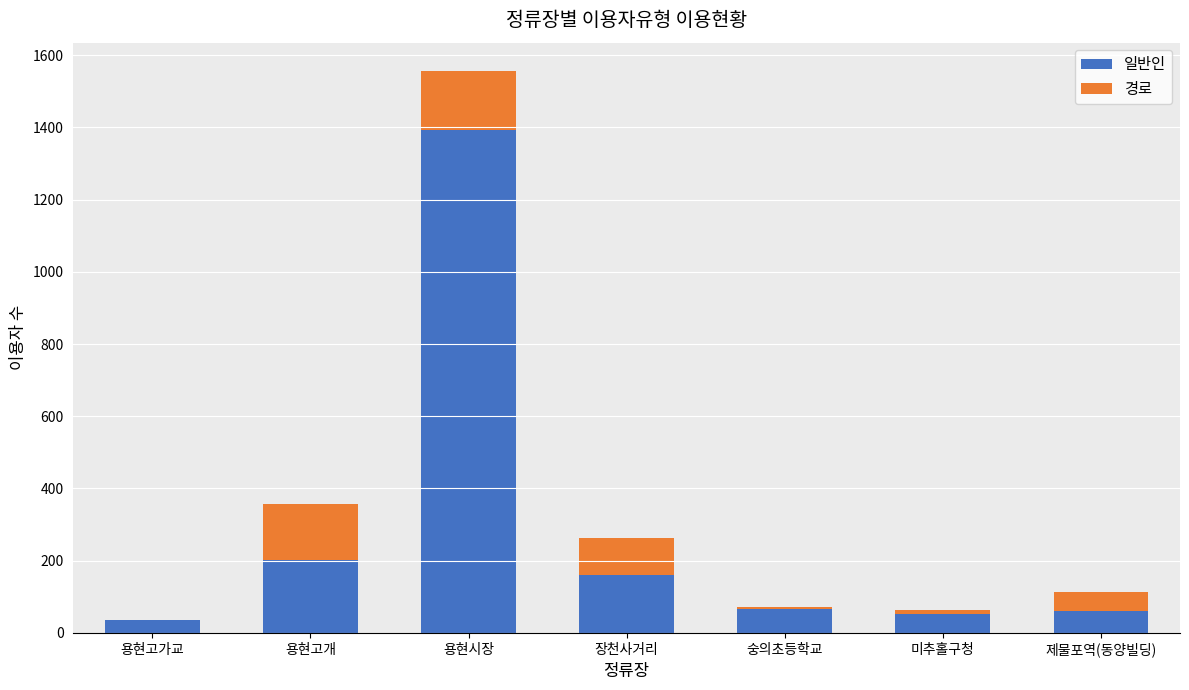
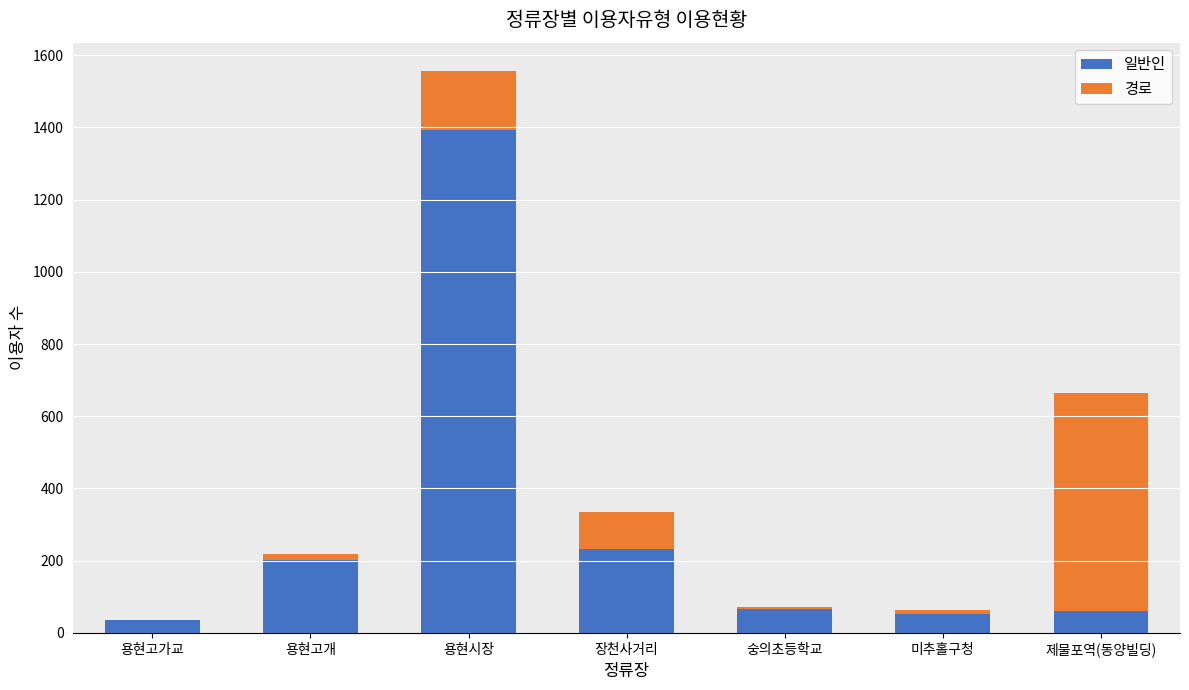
경로, 용현고개: 150 -> 20
일반인, 장천사거리: 160 -> 230
경로, 제물포역(동양빌딩): 50 -> 610
